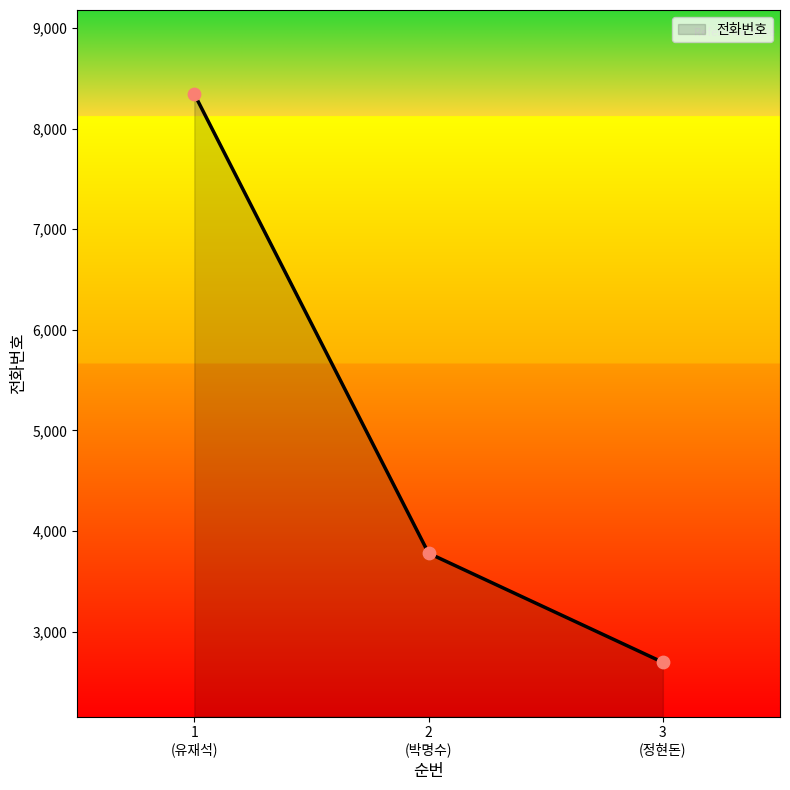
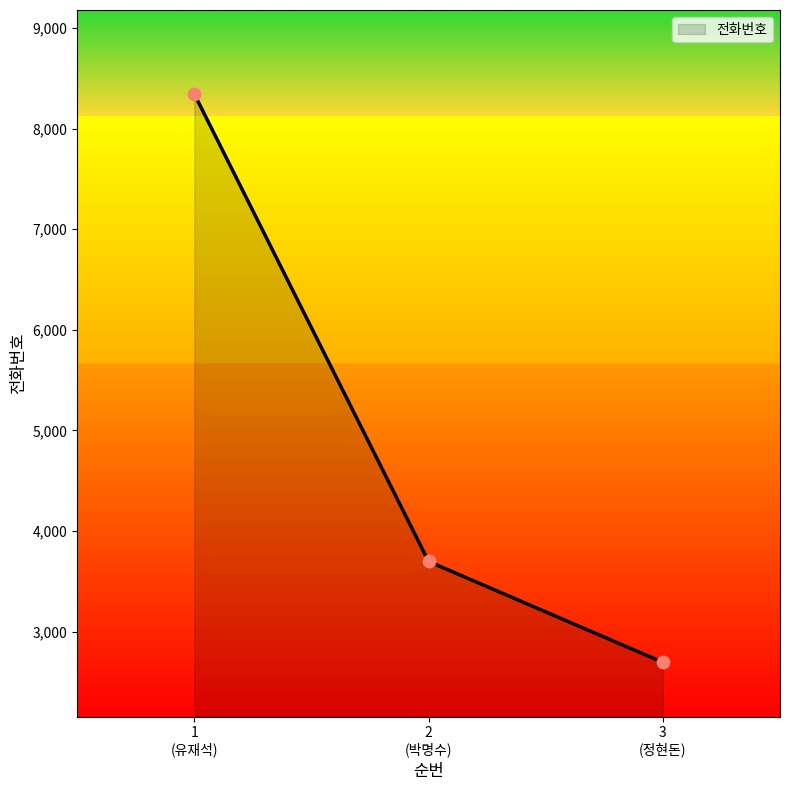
2 (박명수): 3,780 -> 3,700
